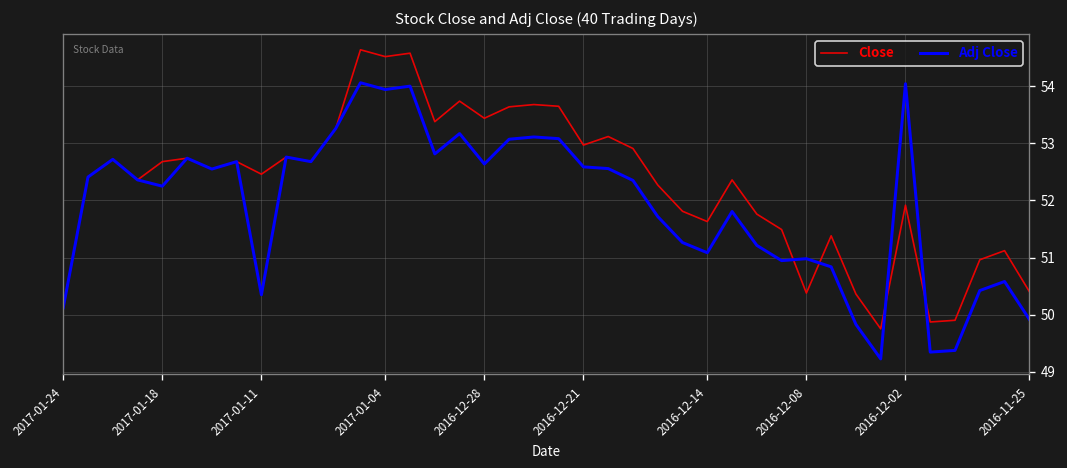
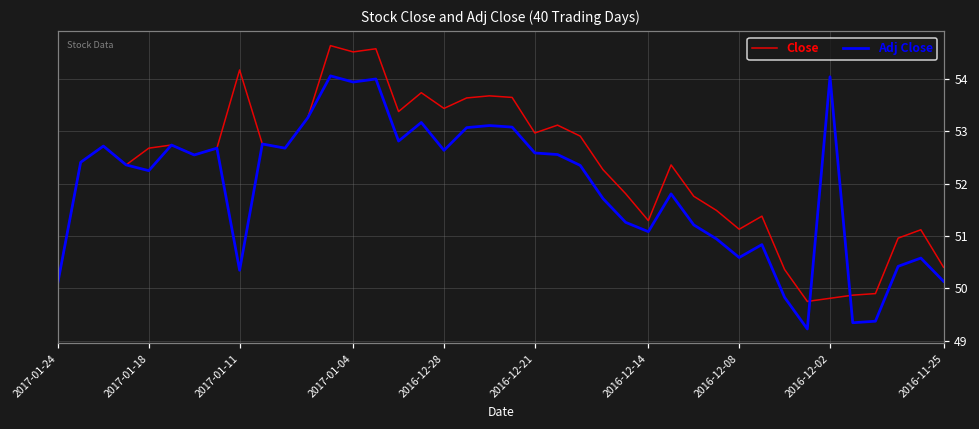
Close, 2017-01-11: 52.5 -> 54.2
Close, 2016-12-14: 51.6 -> 51.3
Close, 2016-12-08: 50.4 -> 51.1
Adj Close, 2016-12-08: 51.0 -> 50.6
Close, 2016-12-02: 51.9 -> 49.8
Adj Close, 2016-11-25: 49.9 -> 50.1
